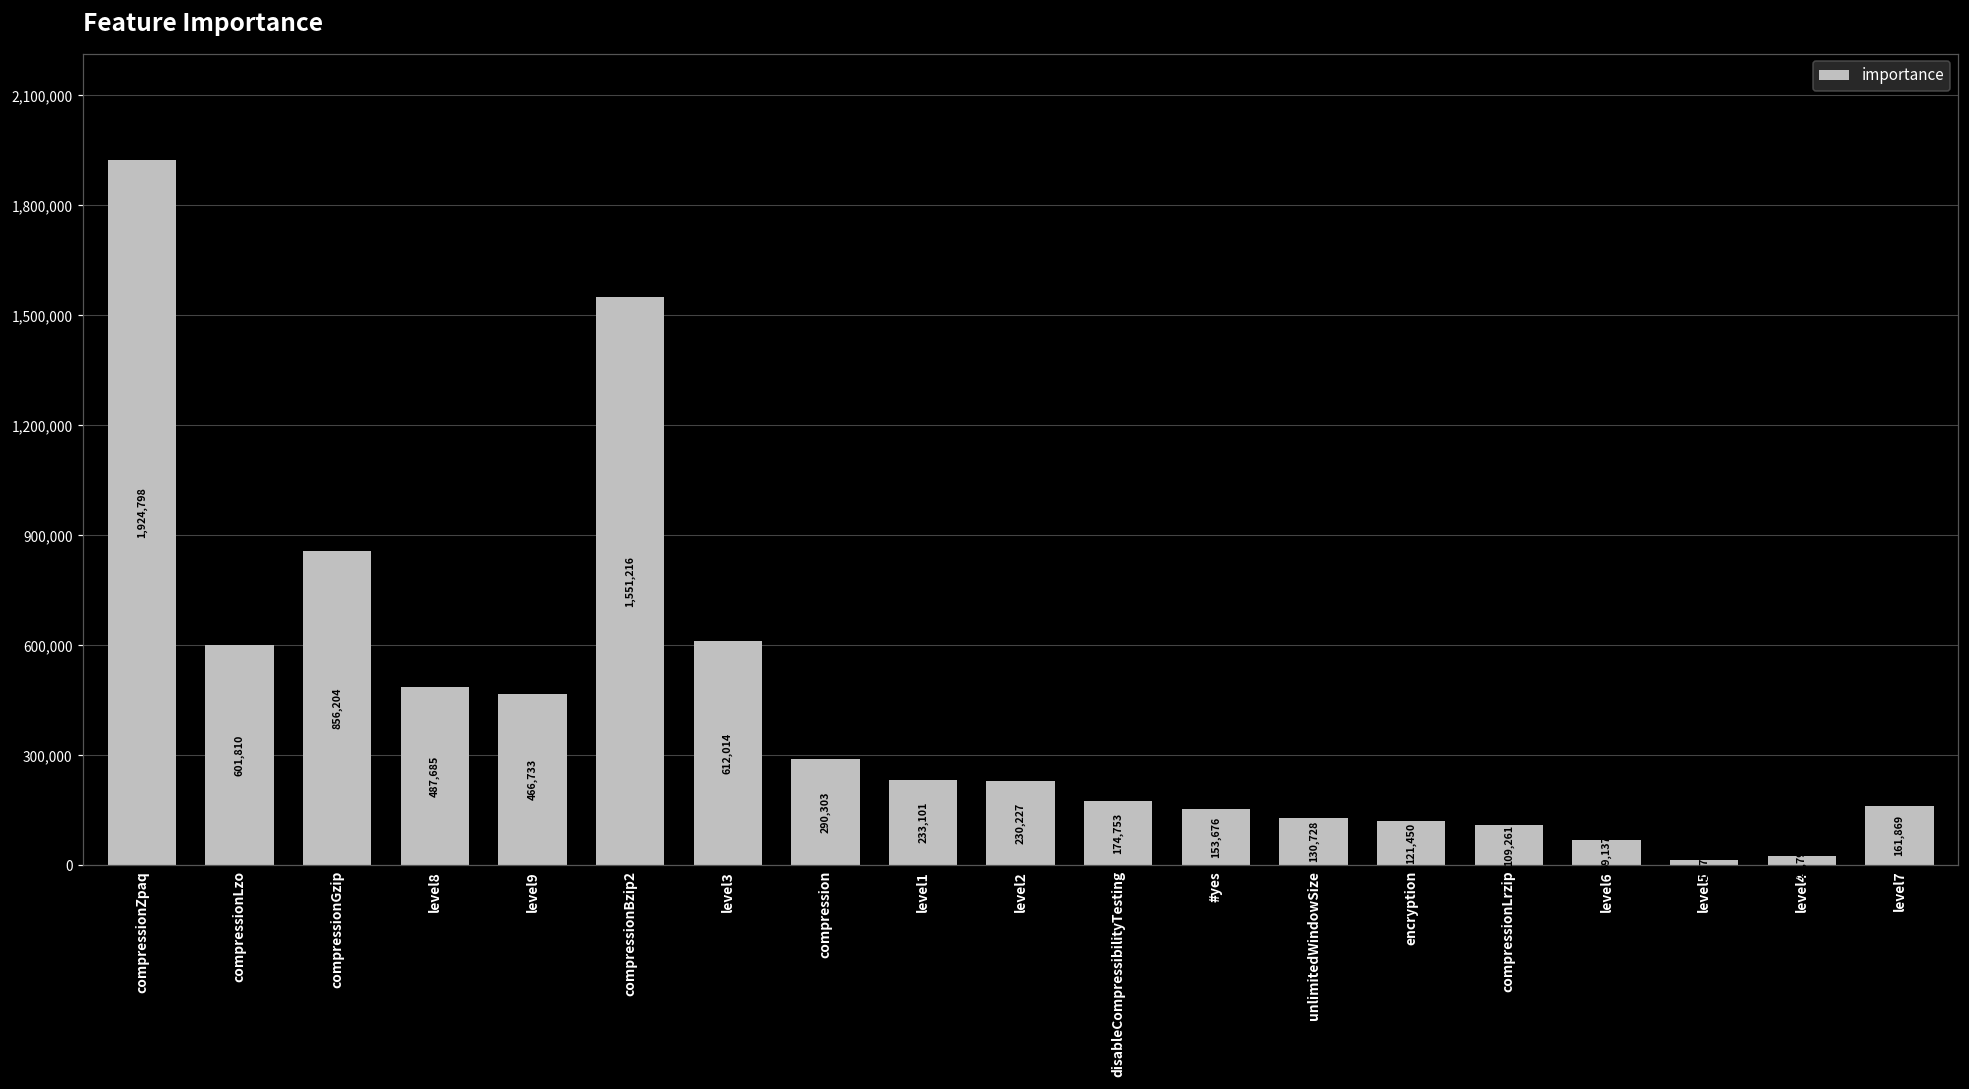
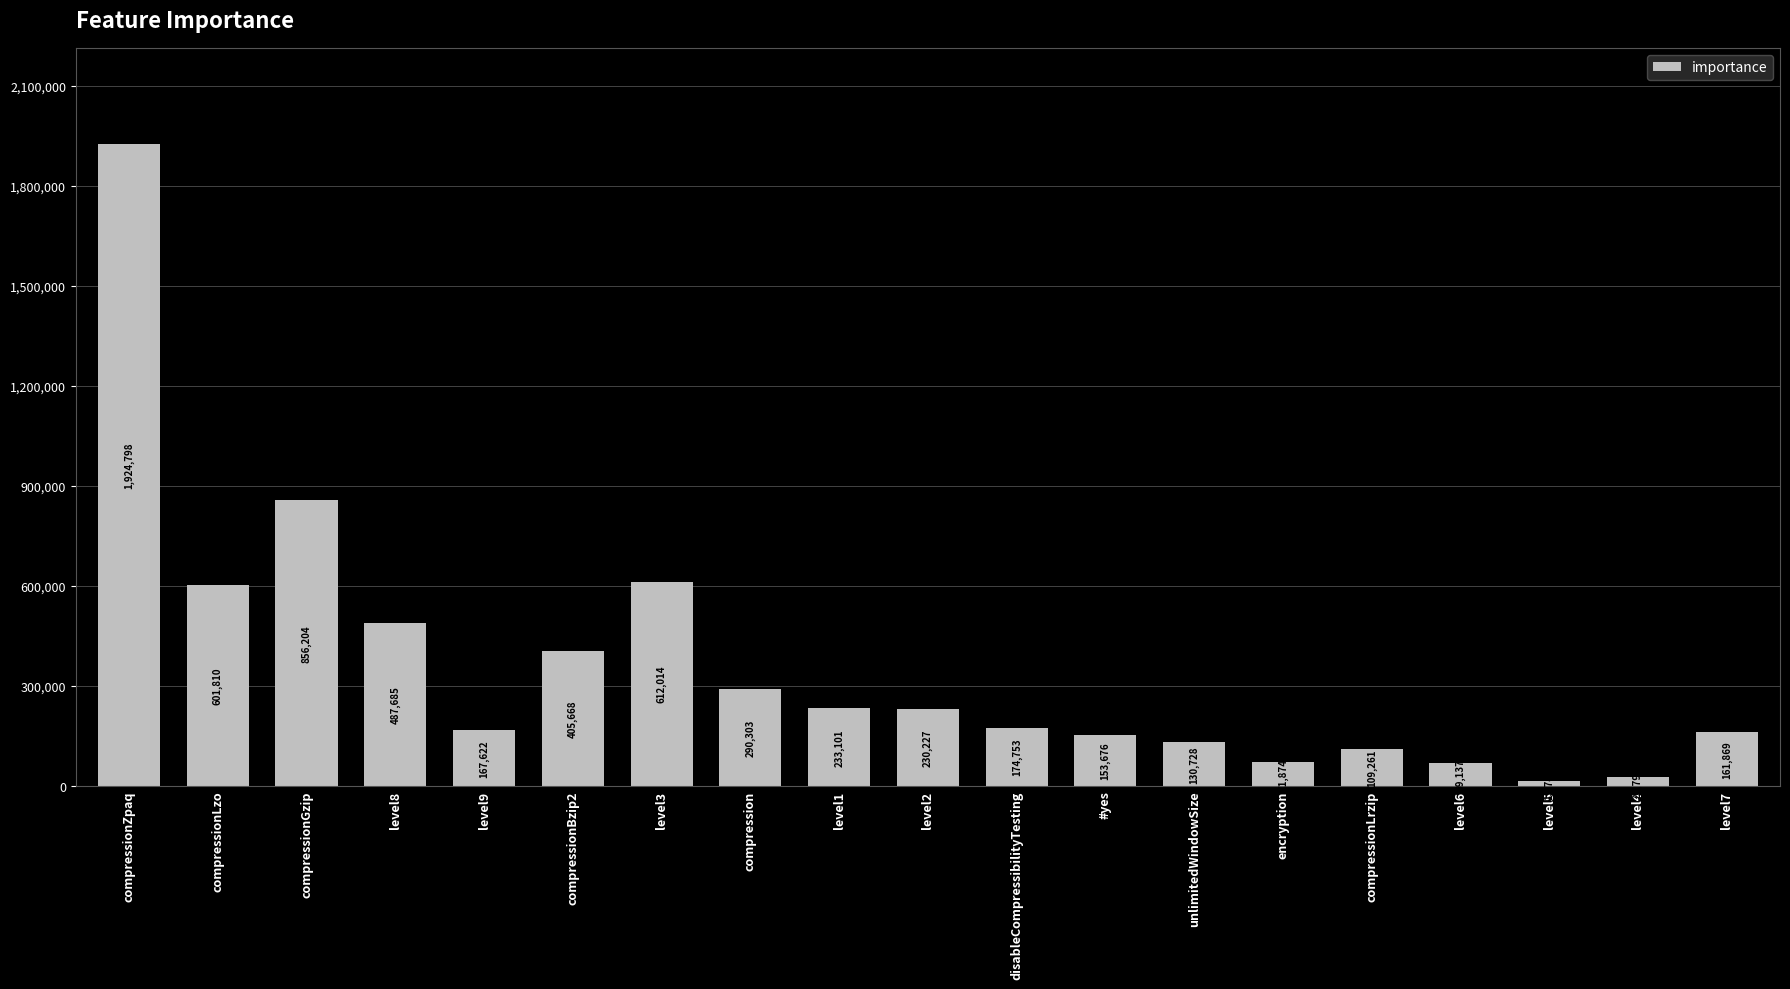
level9: 466,733 -> 167,622
compressionBzip2: 1,551,216 -> 405,668
encryption: 121,450 -> 71,874
